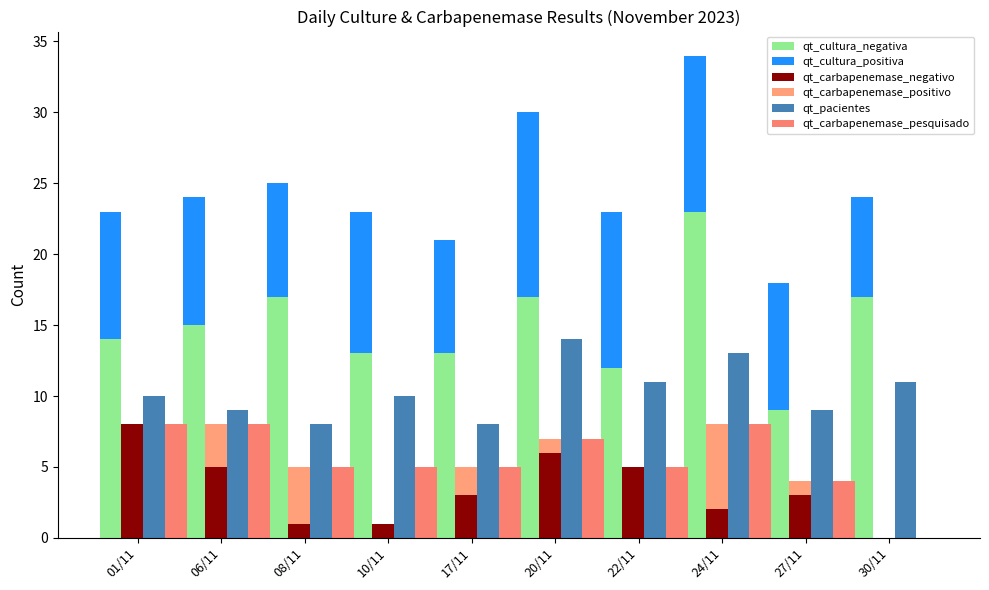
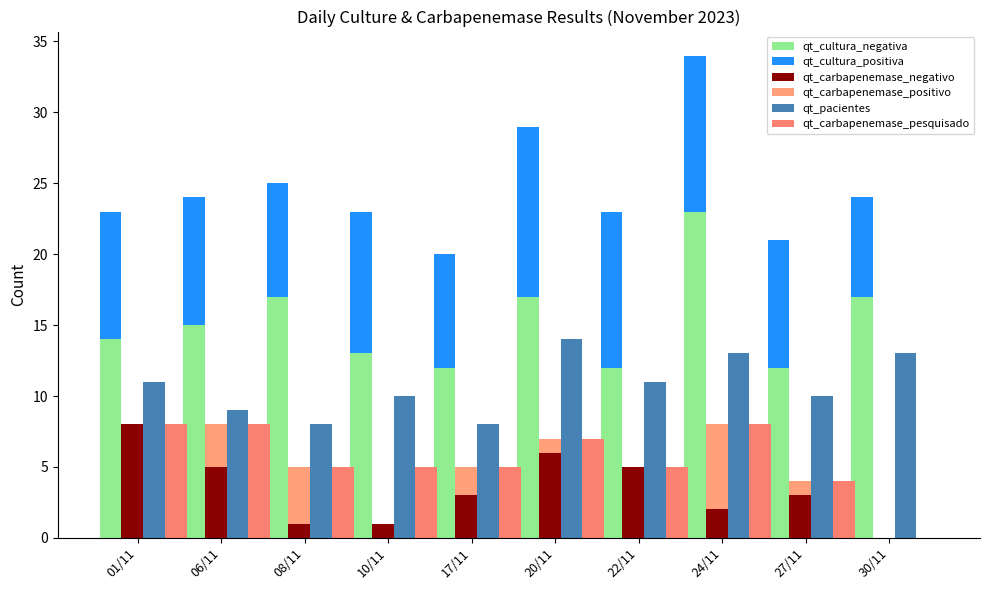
qt_pacientes, 01/11: 10 -> 11
qt_cultura_negativa, 17/11: 13 -> 12
qt_cultura_positiva, 20/11: 13 -> 12
qt_cultura_negativa, 27/11: 9 -> 12
qt_pacientes, 27/11: 9 -> 10
qt_pacientes, 30/11: 11 -> 13
